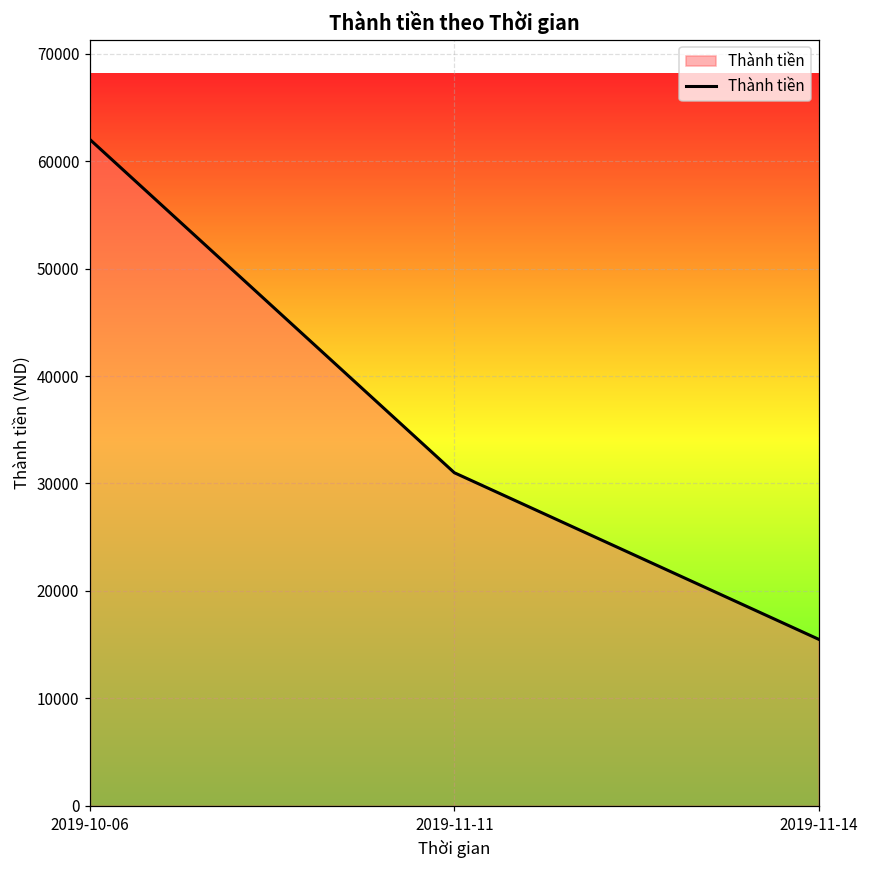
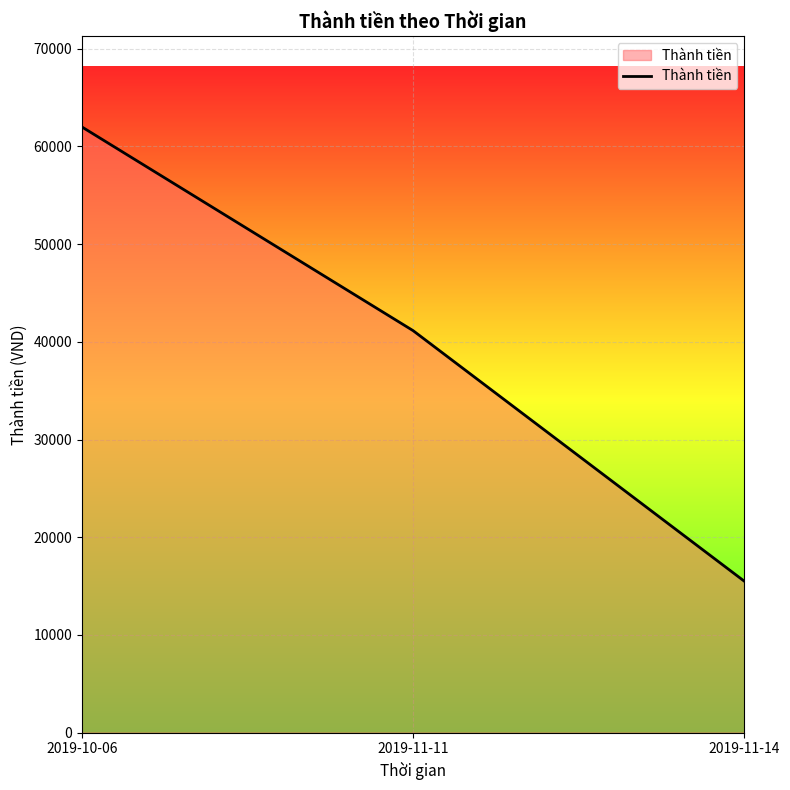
2019-11-11: 31000 -> 41000
